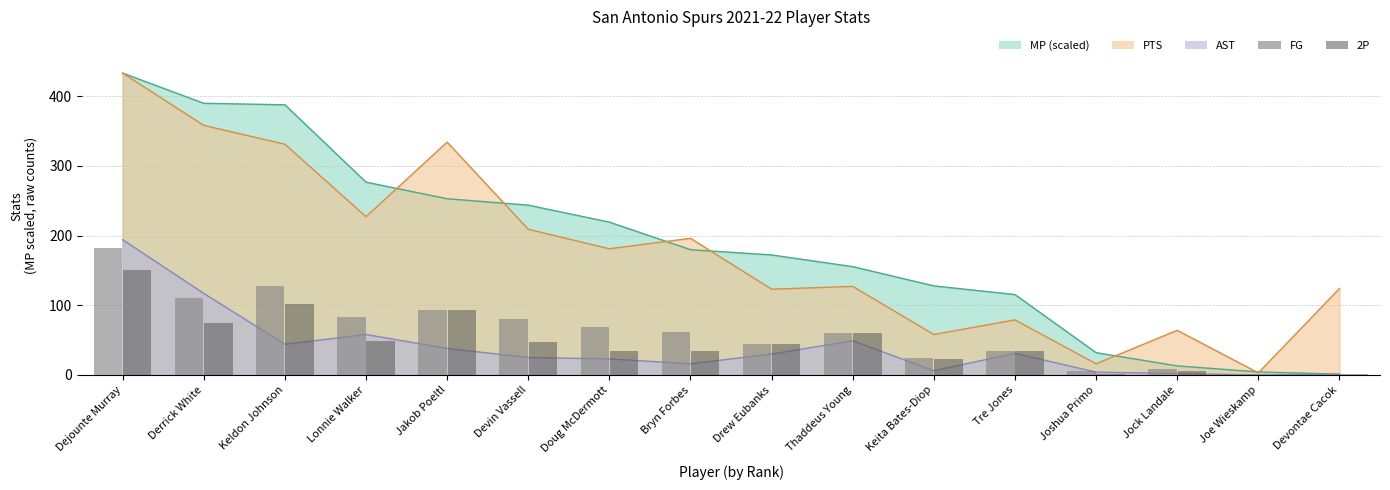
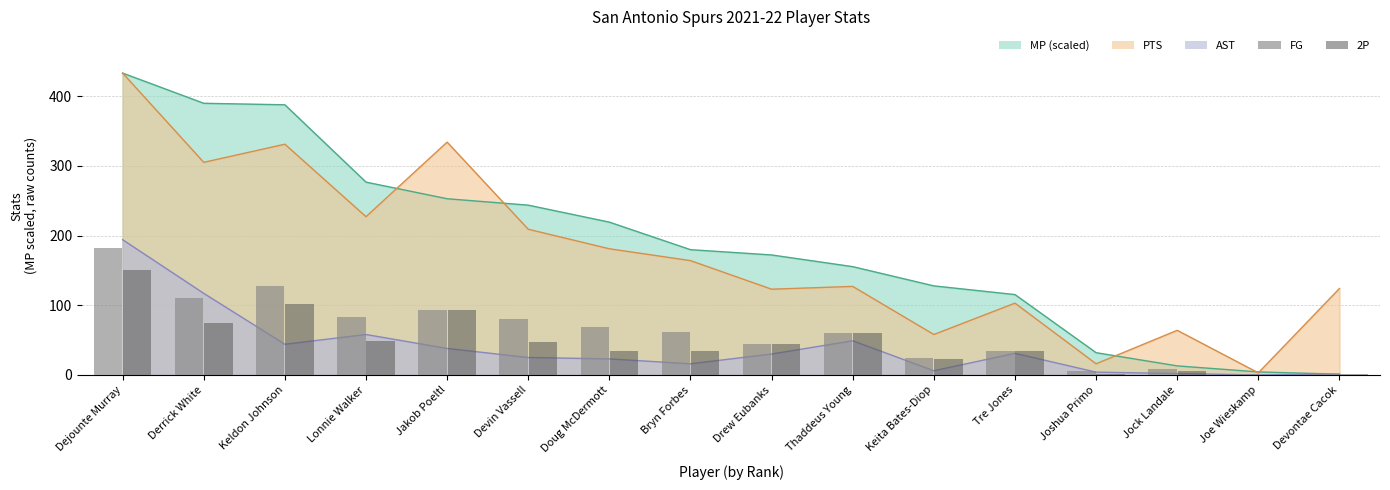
PTS, Derrick White: 360 -> 310
PTS, Bryn Forbes: 200 -> 160
PTS, Tre Jones: 80 -> 100
